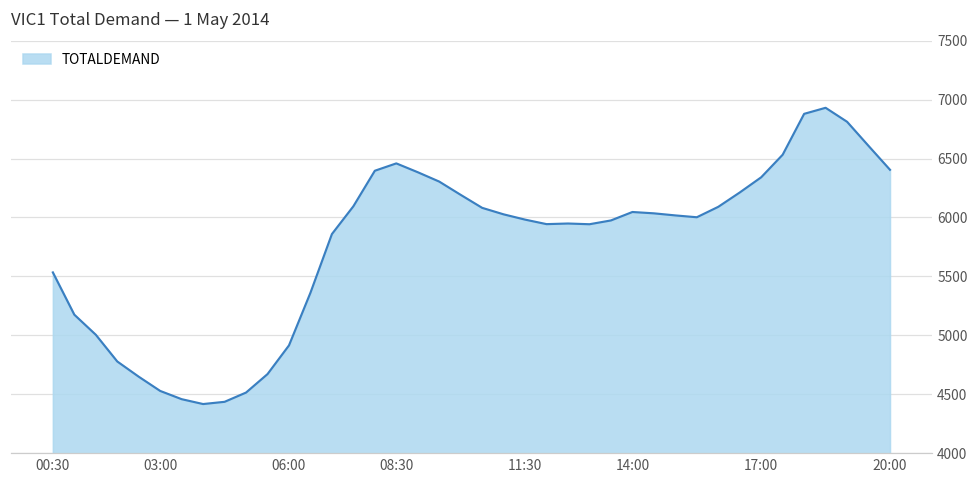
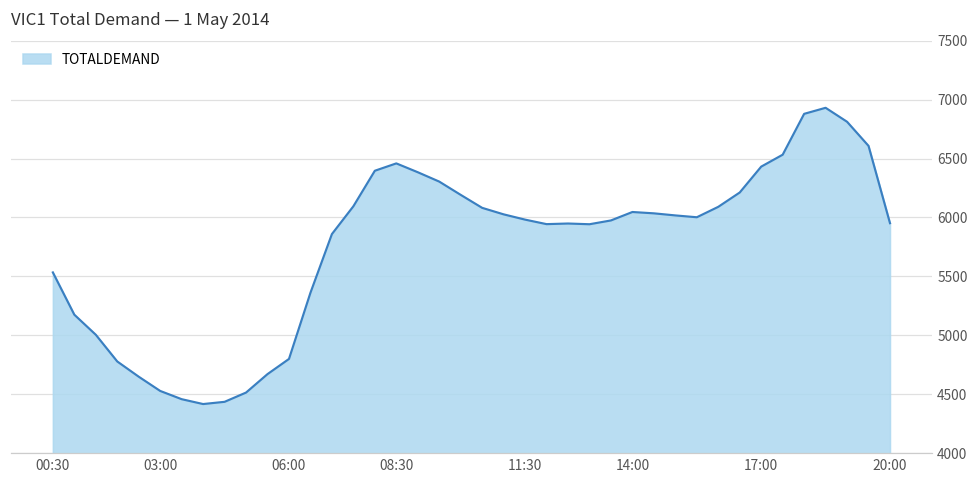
06:00: 4920 -> 4800
17:00: 6340 -> 6430
20:00: 6400 -> 5950
